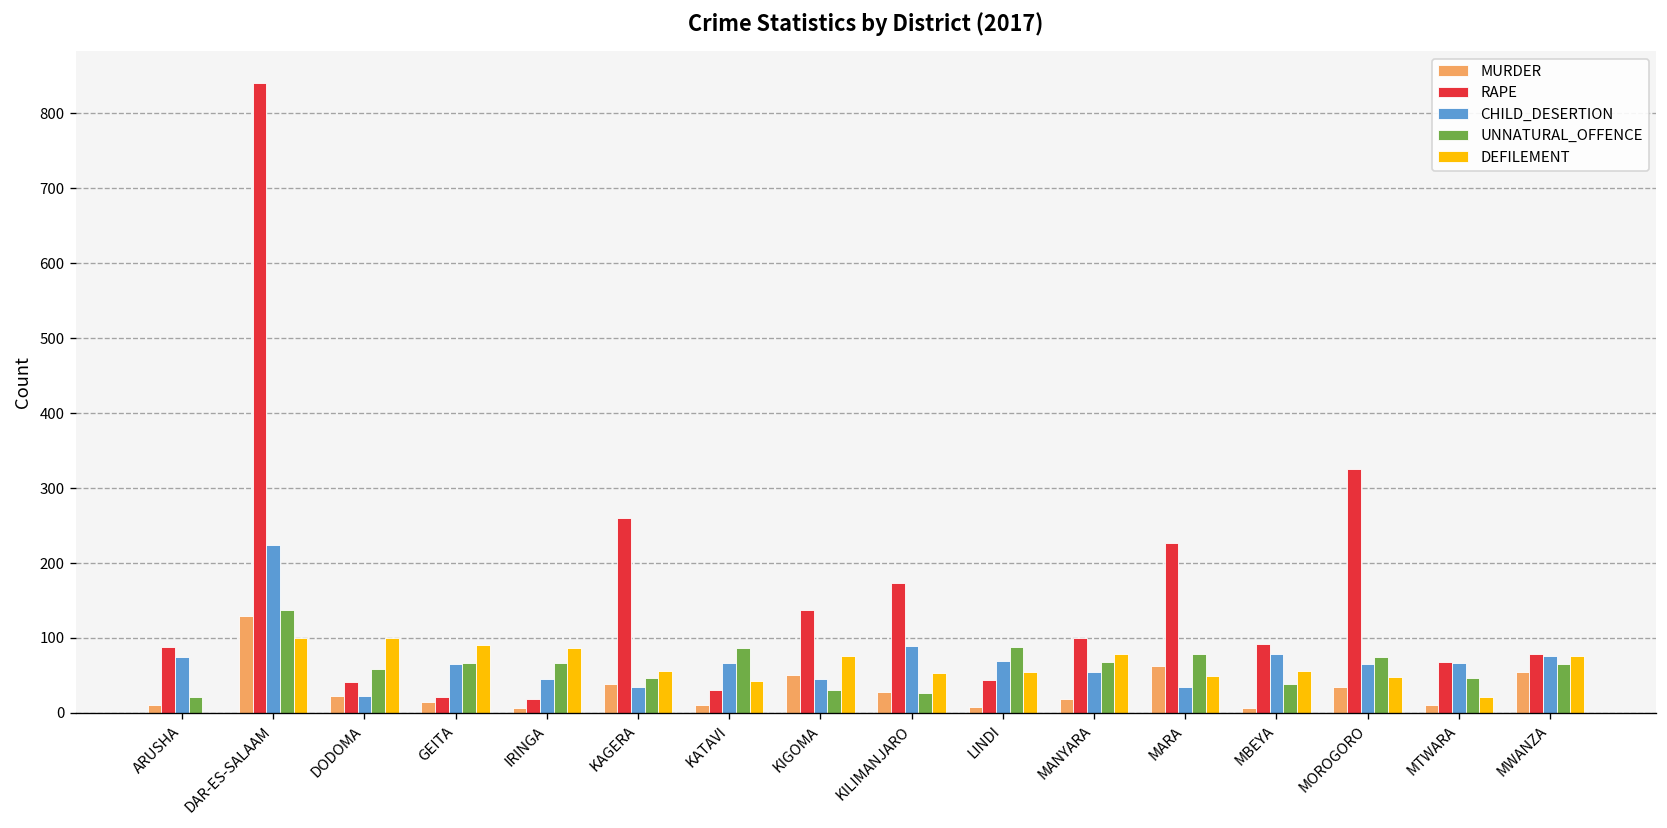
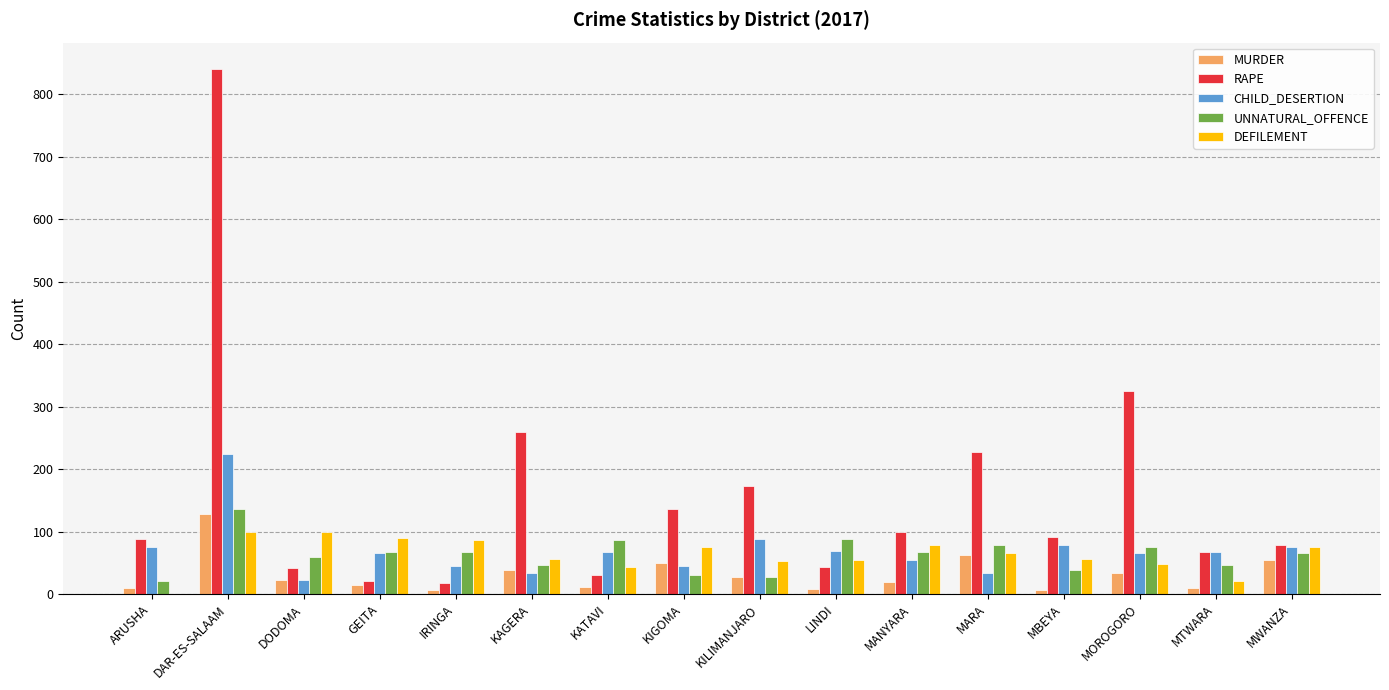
DEFILEMENT, MARA: 50 -> 70
